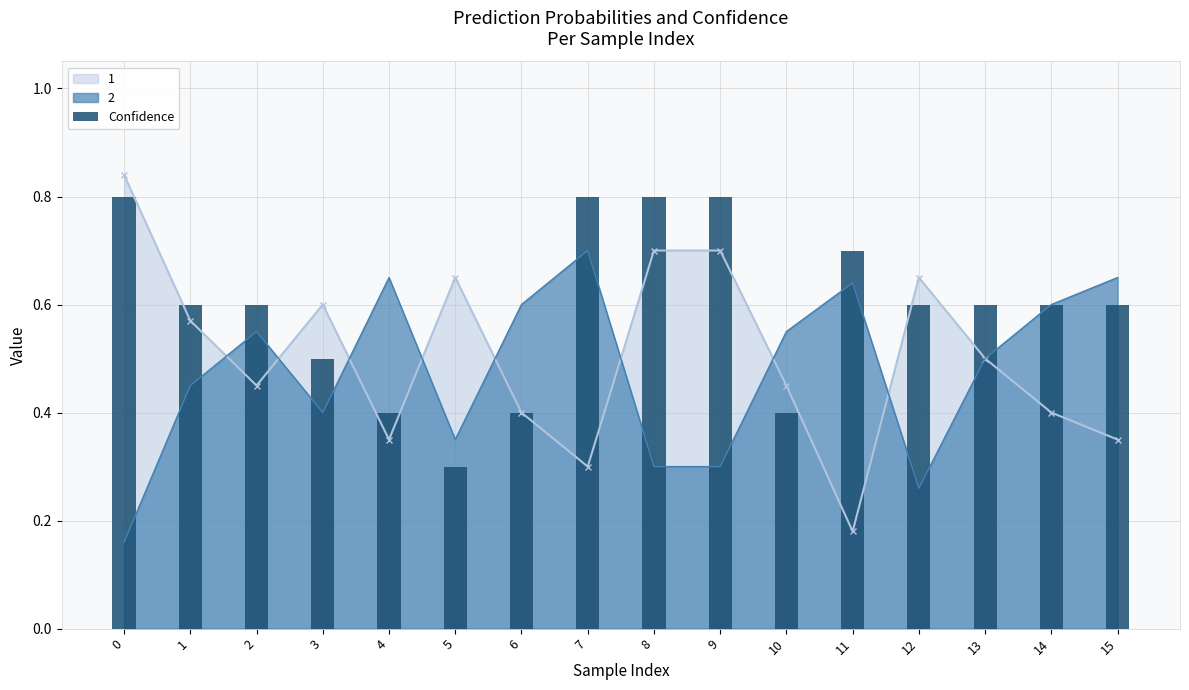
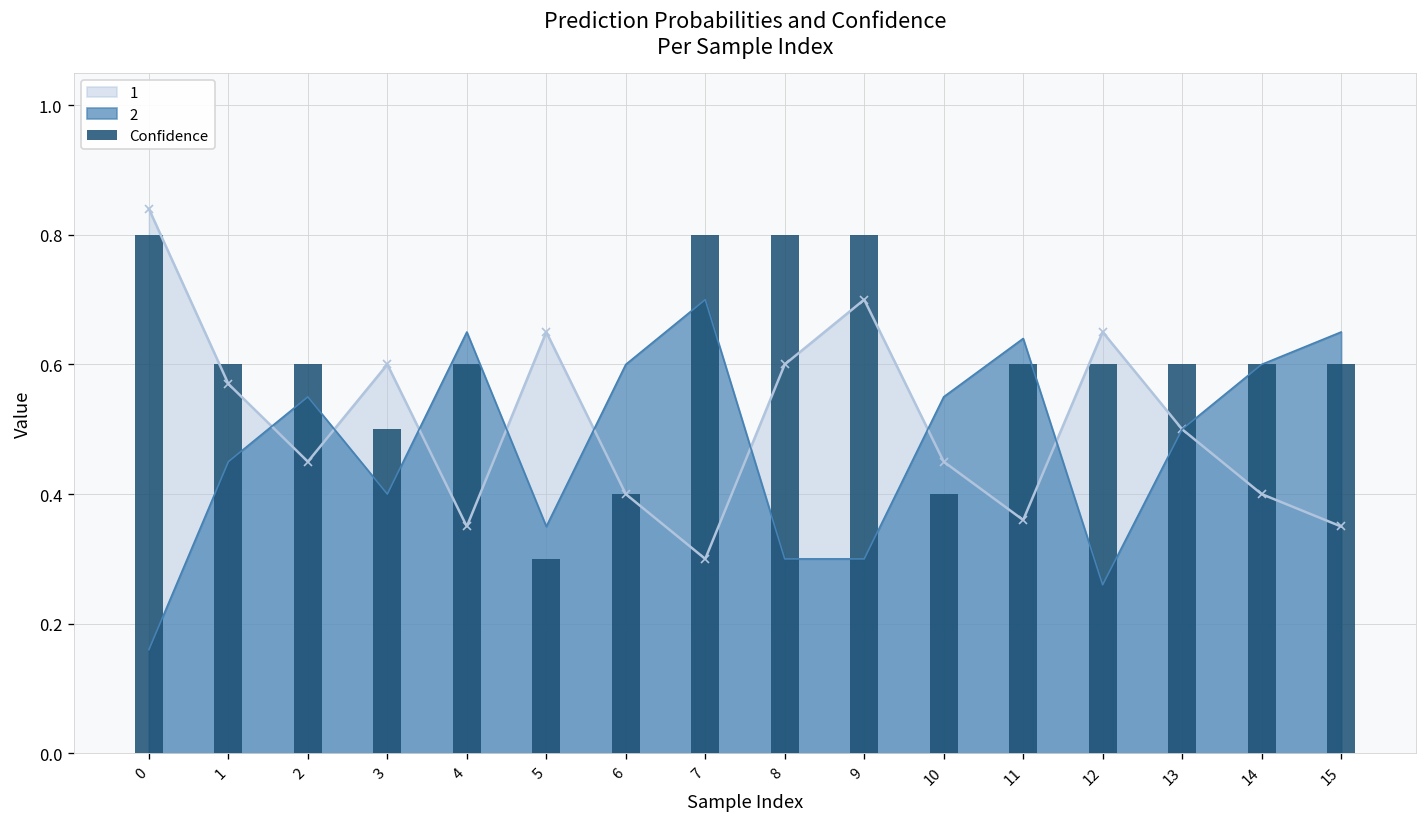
Confidence, 4: 0.4 -> 0.6
1, 8: 0.7 -> 0.6
1, 11: 0.18 -> 0.36
Confidence, 11: 0.7 -> 0.6
